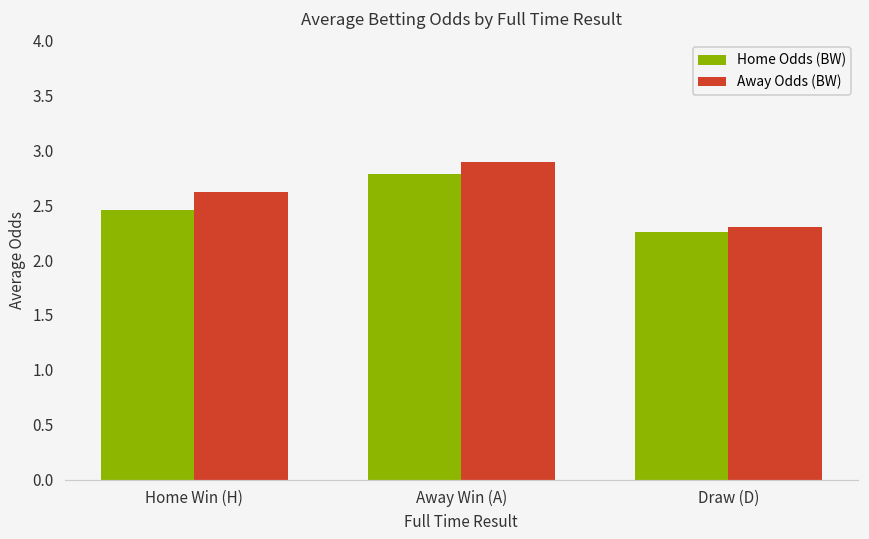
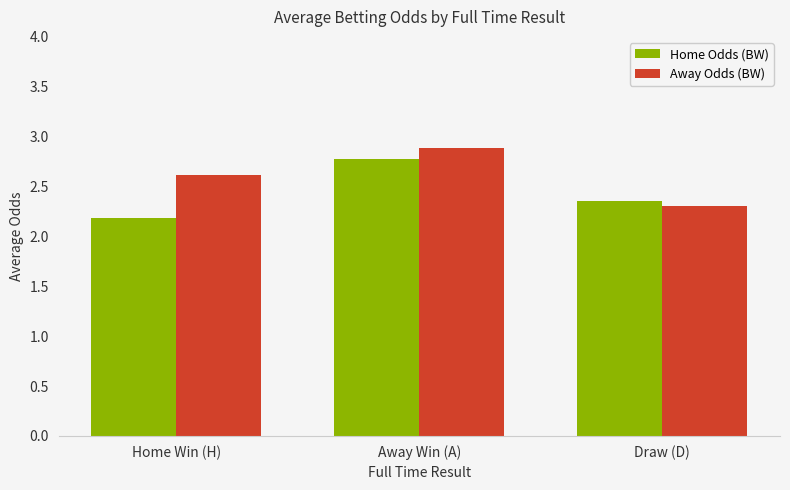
Home Odds (BW), Home Win (H): 2.5 -> 2.2
Home Odds (BW), Draw (D): 2.3 -> 2.4
